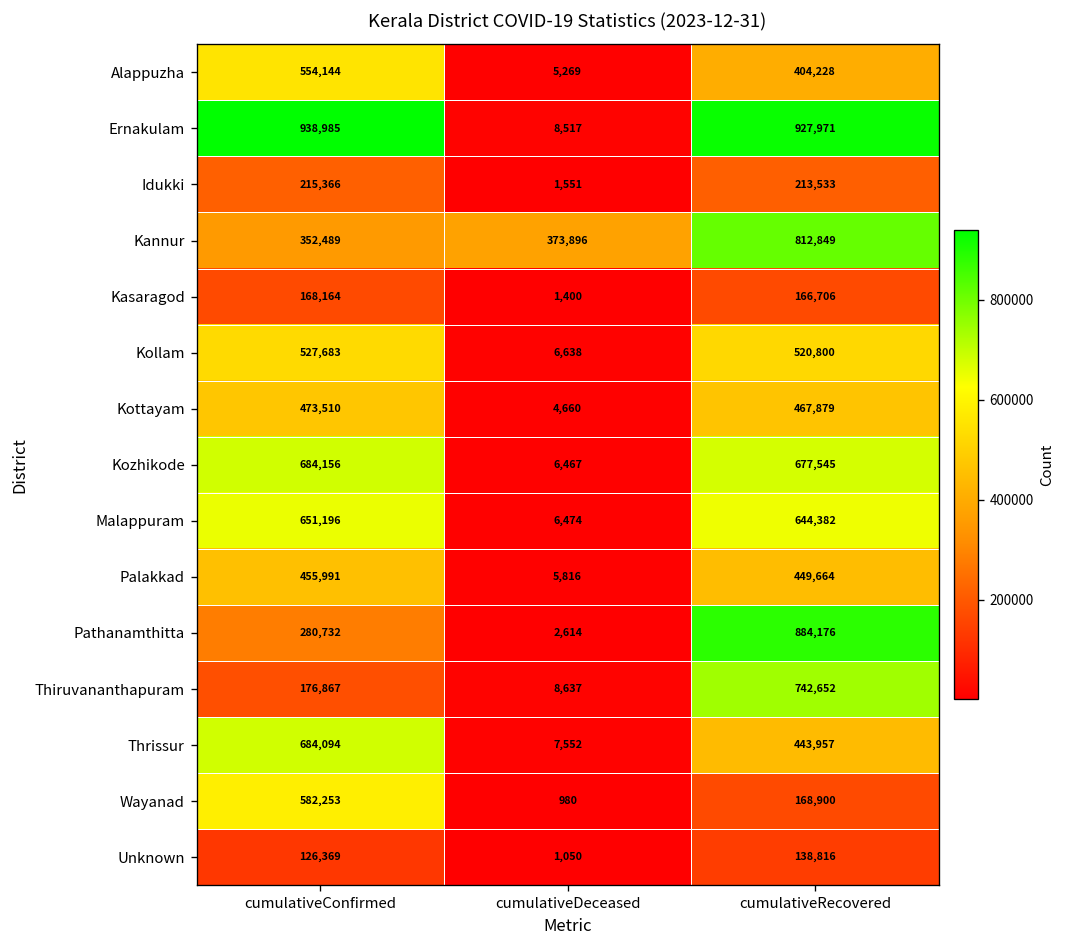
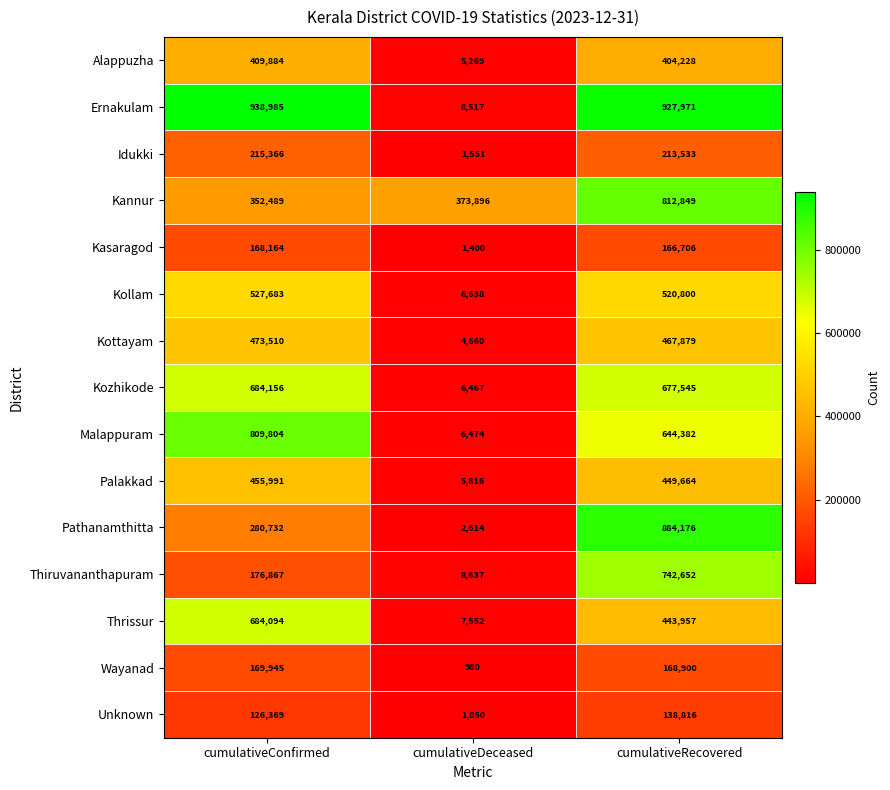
Alappuzha, cumulativeConfirmed: 554,144 -> 409,884
Malappuram, cumulativeConfirmed: 651,196 -> 809,804
Wayanad, cumulativeConfirmed: 582,253 -> 169,945
